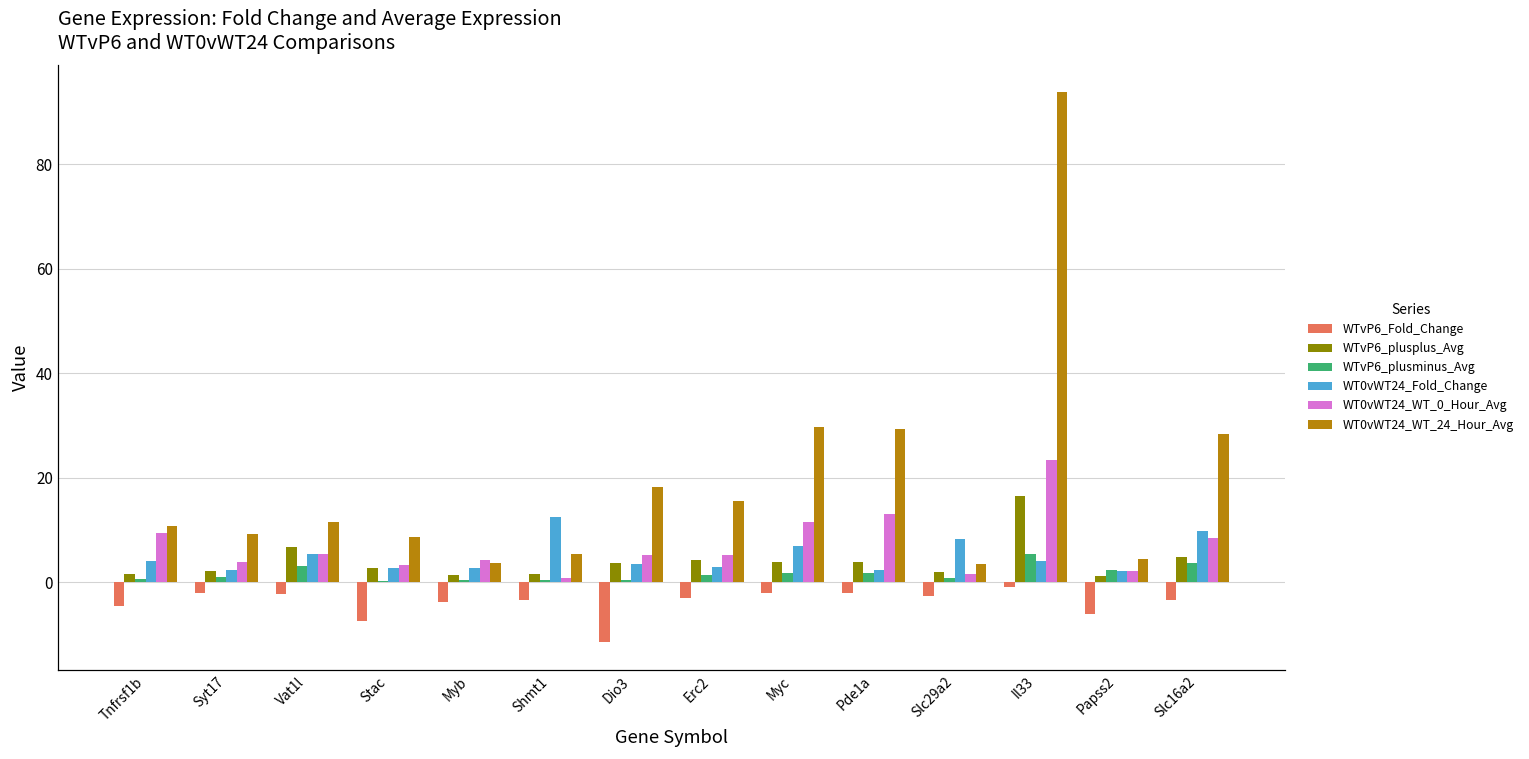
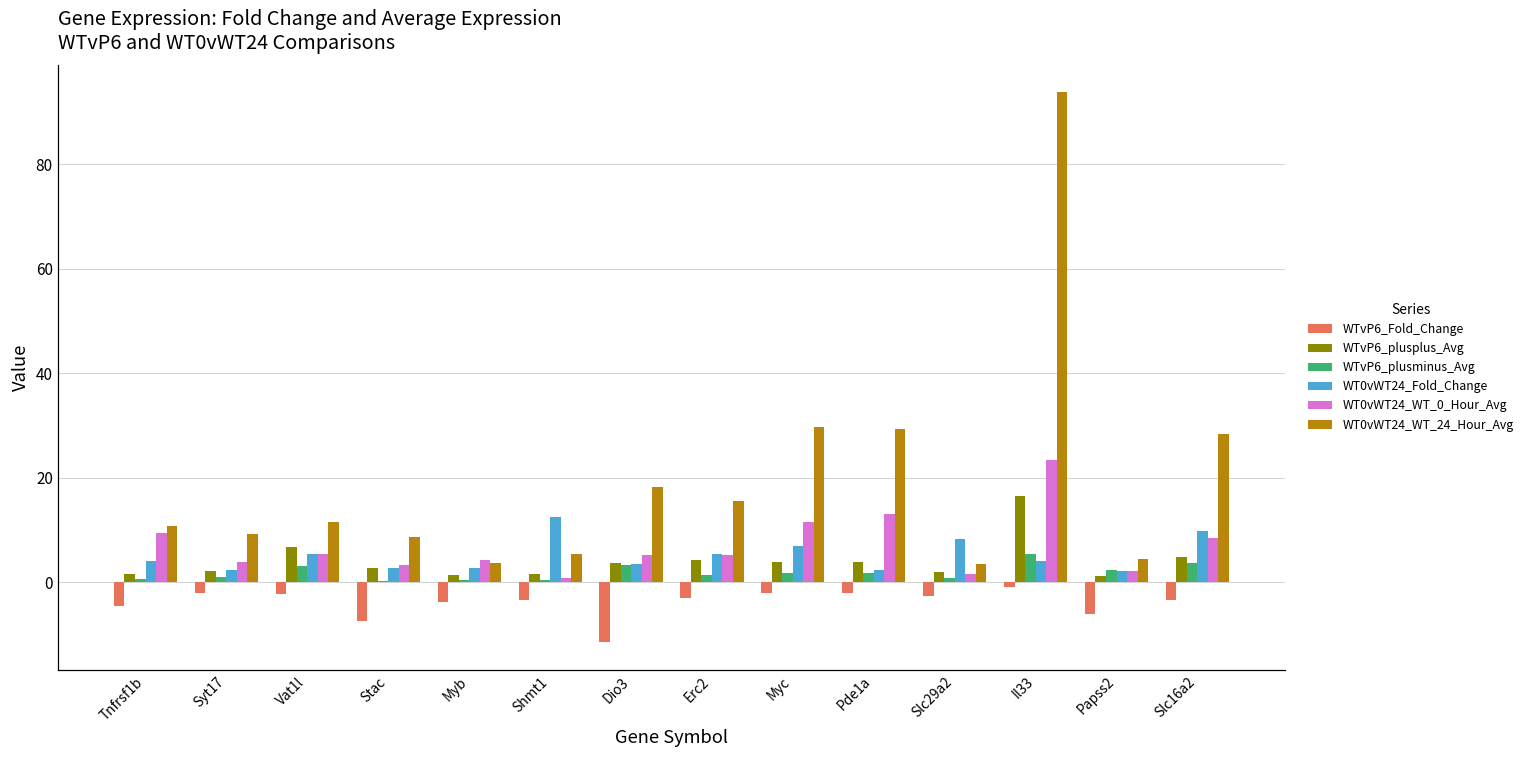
WTvP6_plusminus_Avg, Dio3: 0 -> 3
WT0vWT24_Fold_Change, Erc2: 3 -> 5
